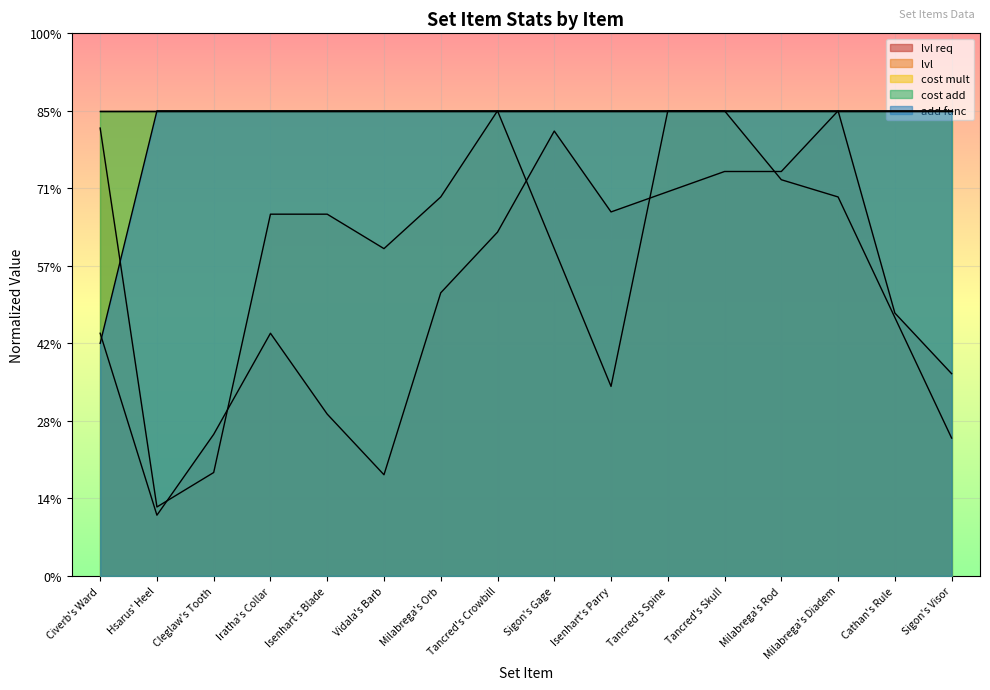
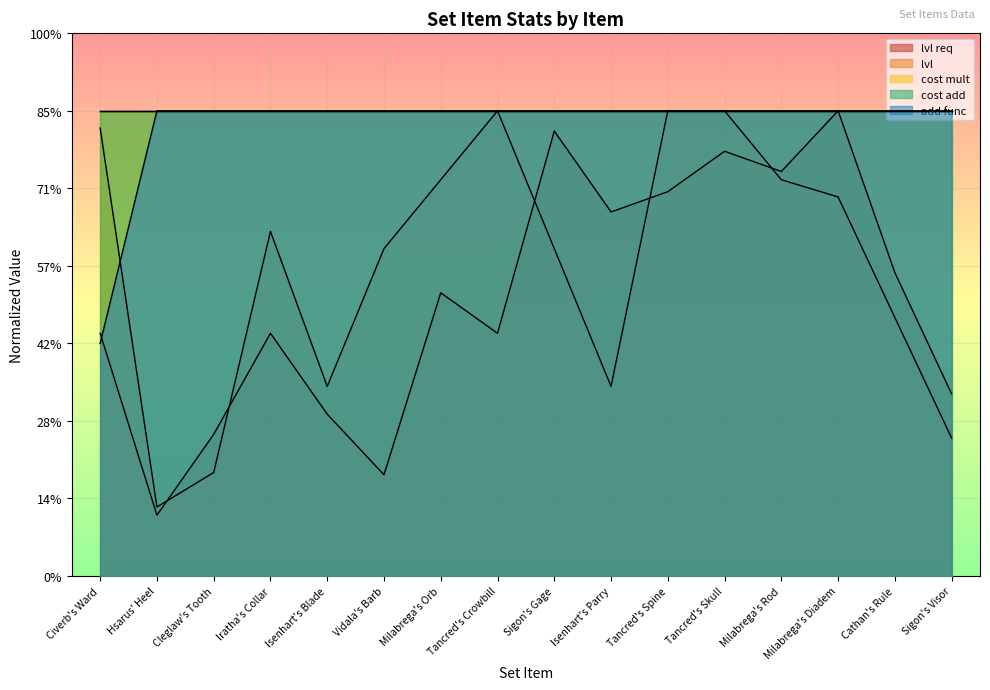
lvl, Iratha's Collar: 67% -> 63%
lvl, Isenhart's Blade: 67% -> 35%
lvl, Milabrega's Orb: 70% -> 73%
lvl req, Tancred's Crowbill: 63% -> 45%
lvl req, Tancred's Skull: 75% -> 78%
lvl req, Cathan's Rule: 48% -> 56%
lvl req, Sigon's Visor: 37% -> 34%
